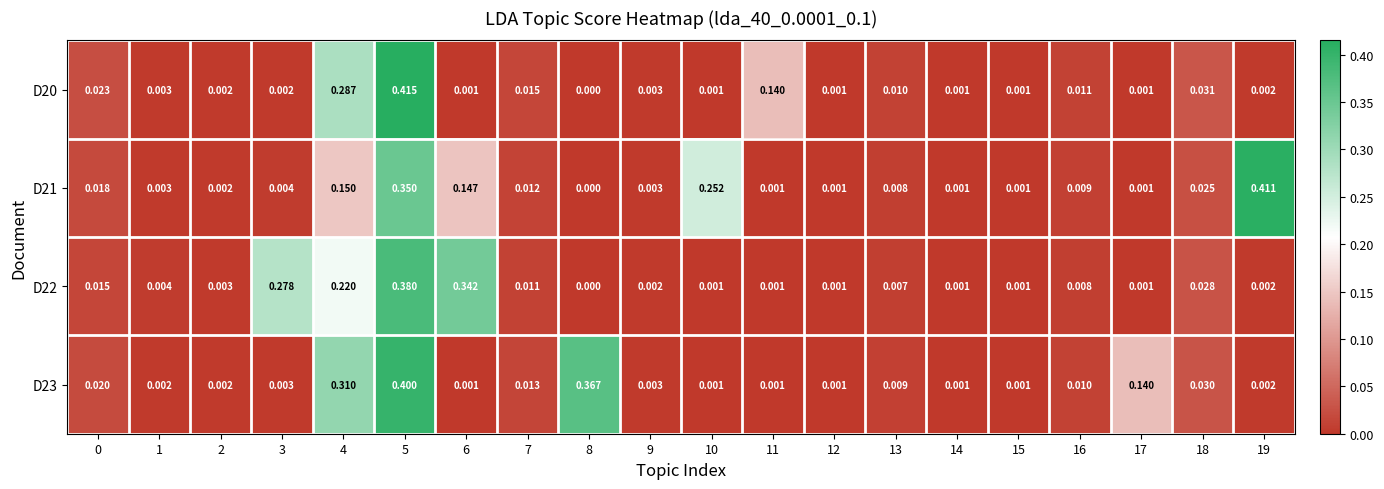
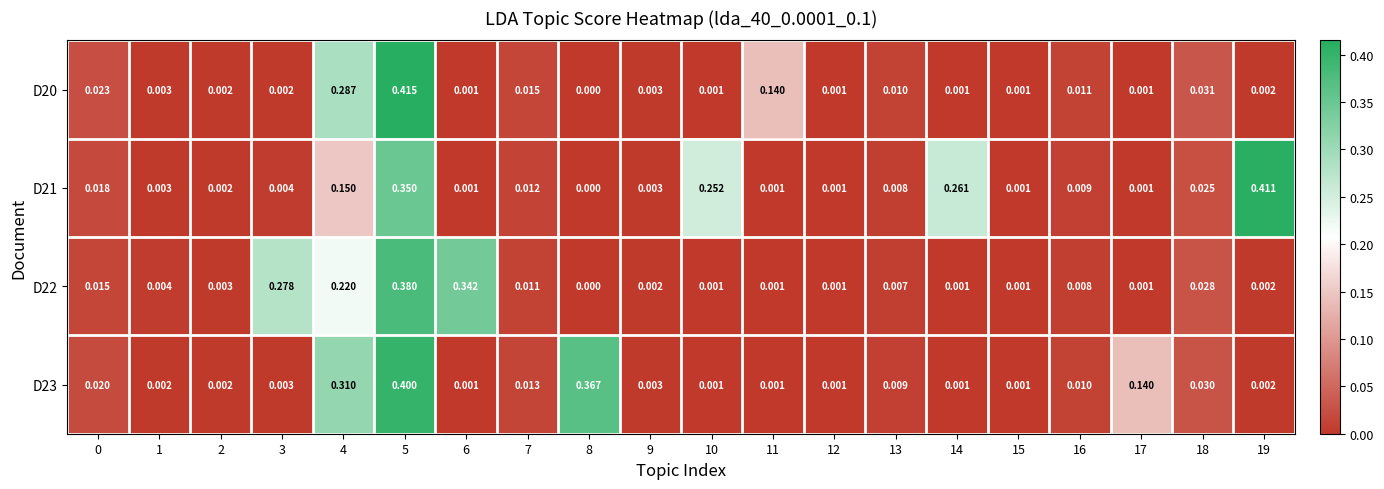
D21, 6: 0.147 -> 0.001
D21, 14: 0.001 -> 0.261
